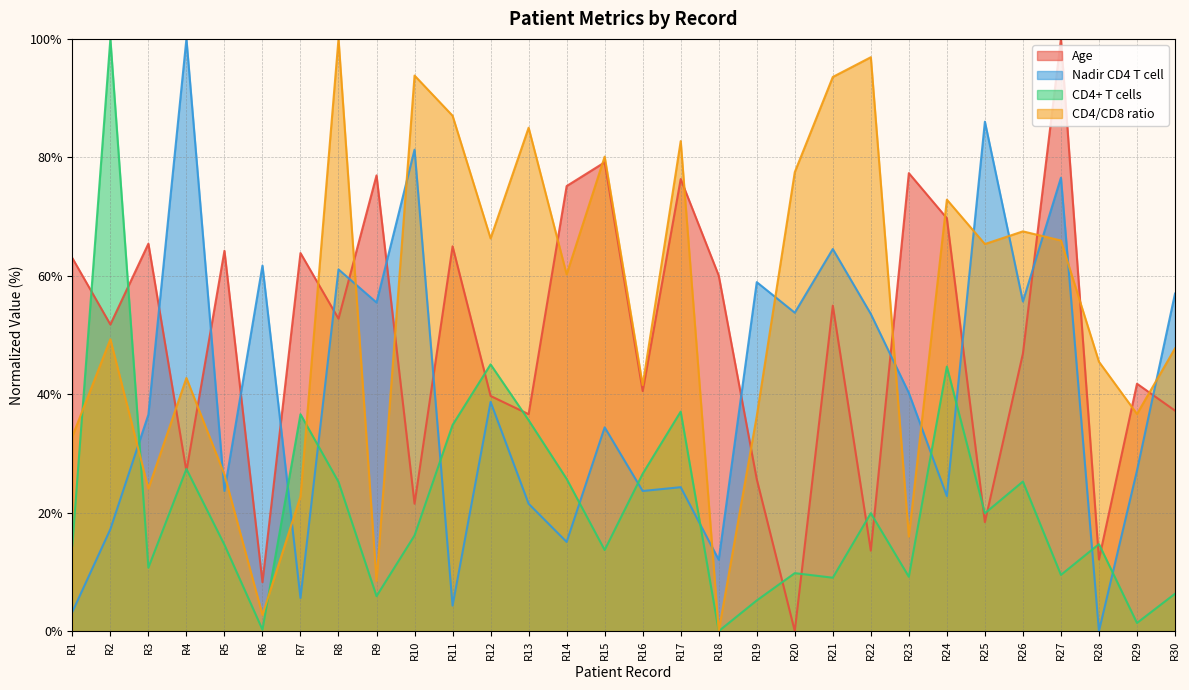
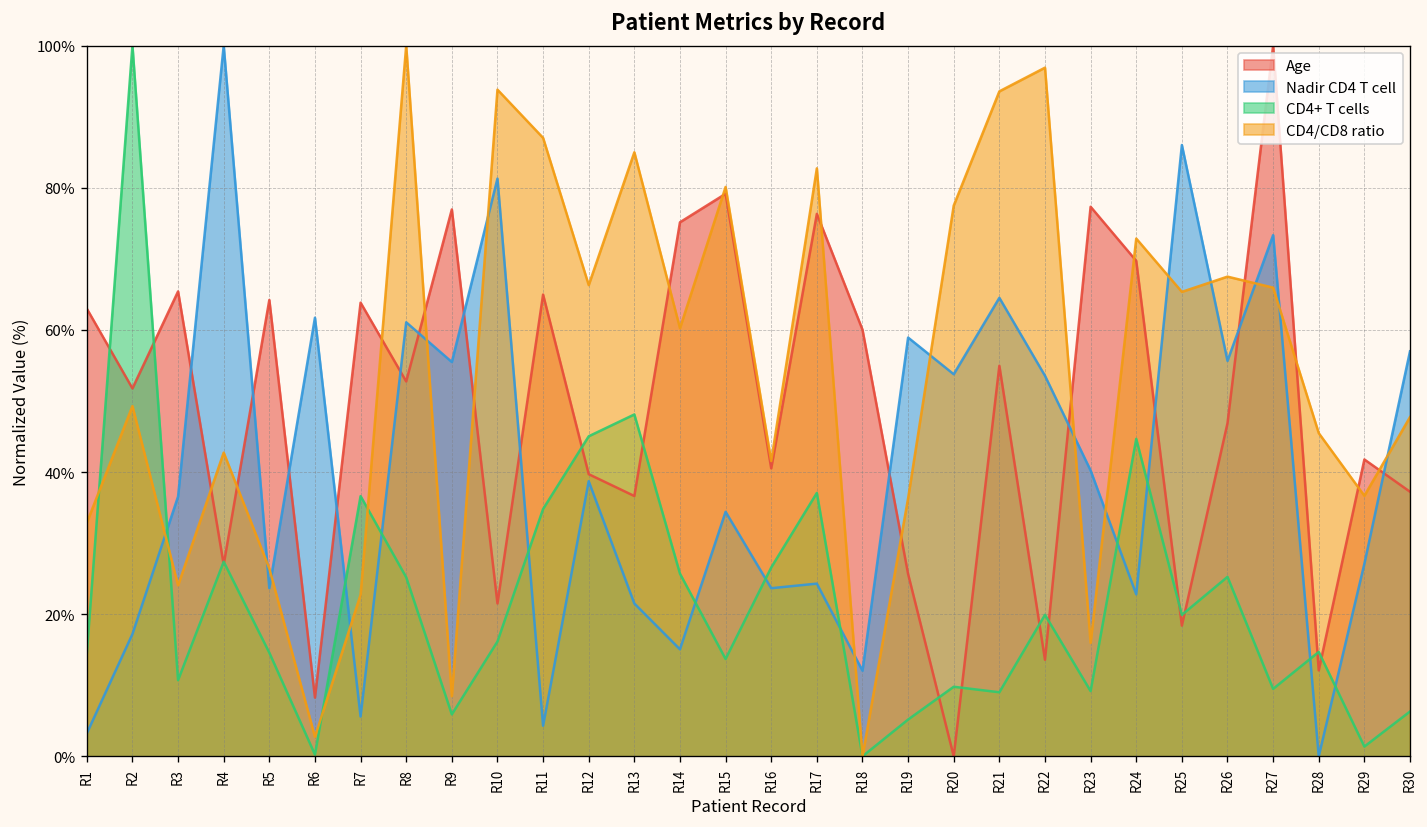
CD4+ T cells, R13: 36% -> 48%
Nadir CD4 T cell, R27: 77% -> 73%
